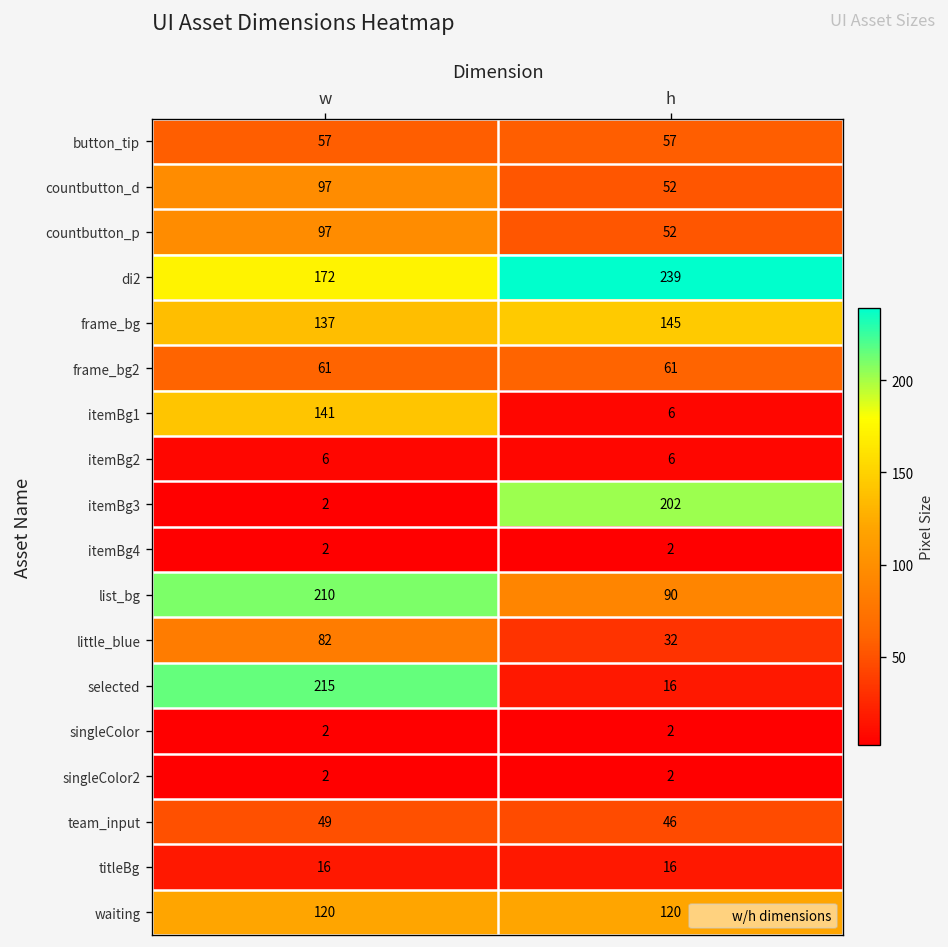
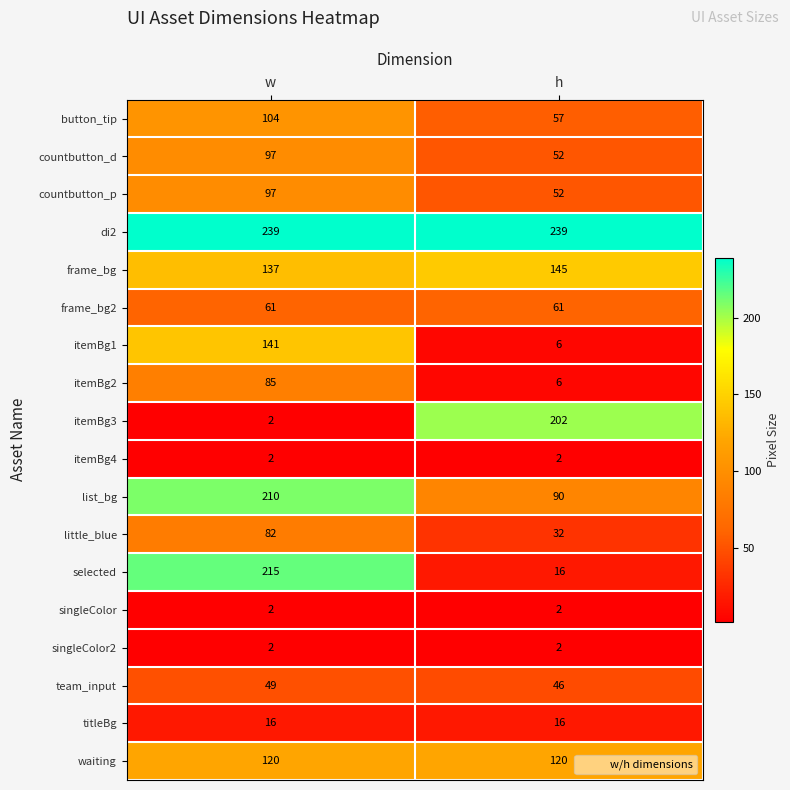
button_tip, w: 57 -> 104
di2, w: 172 -> 239
itemBg2, w: 6 -> 85
